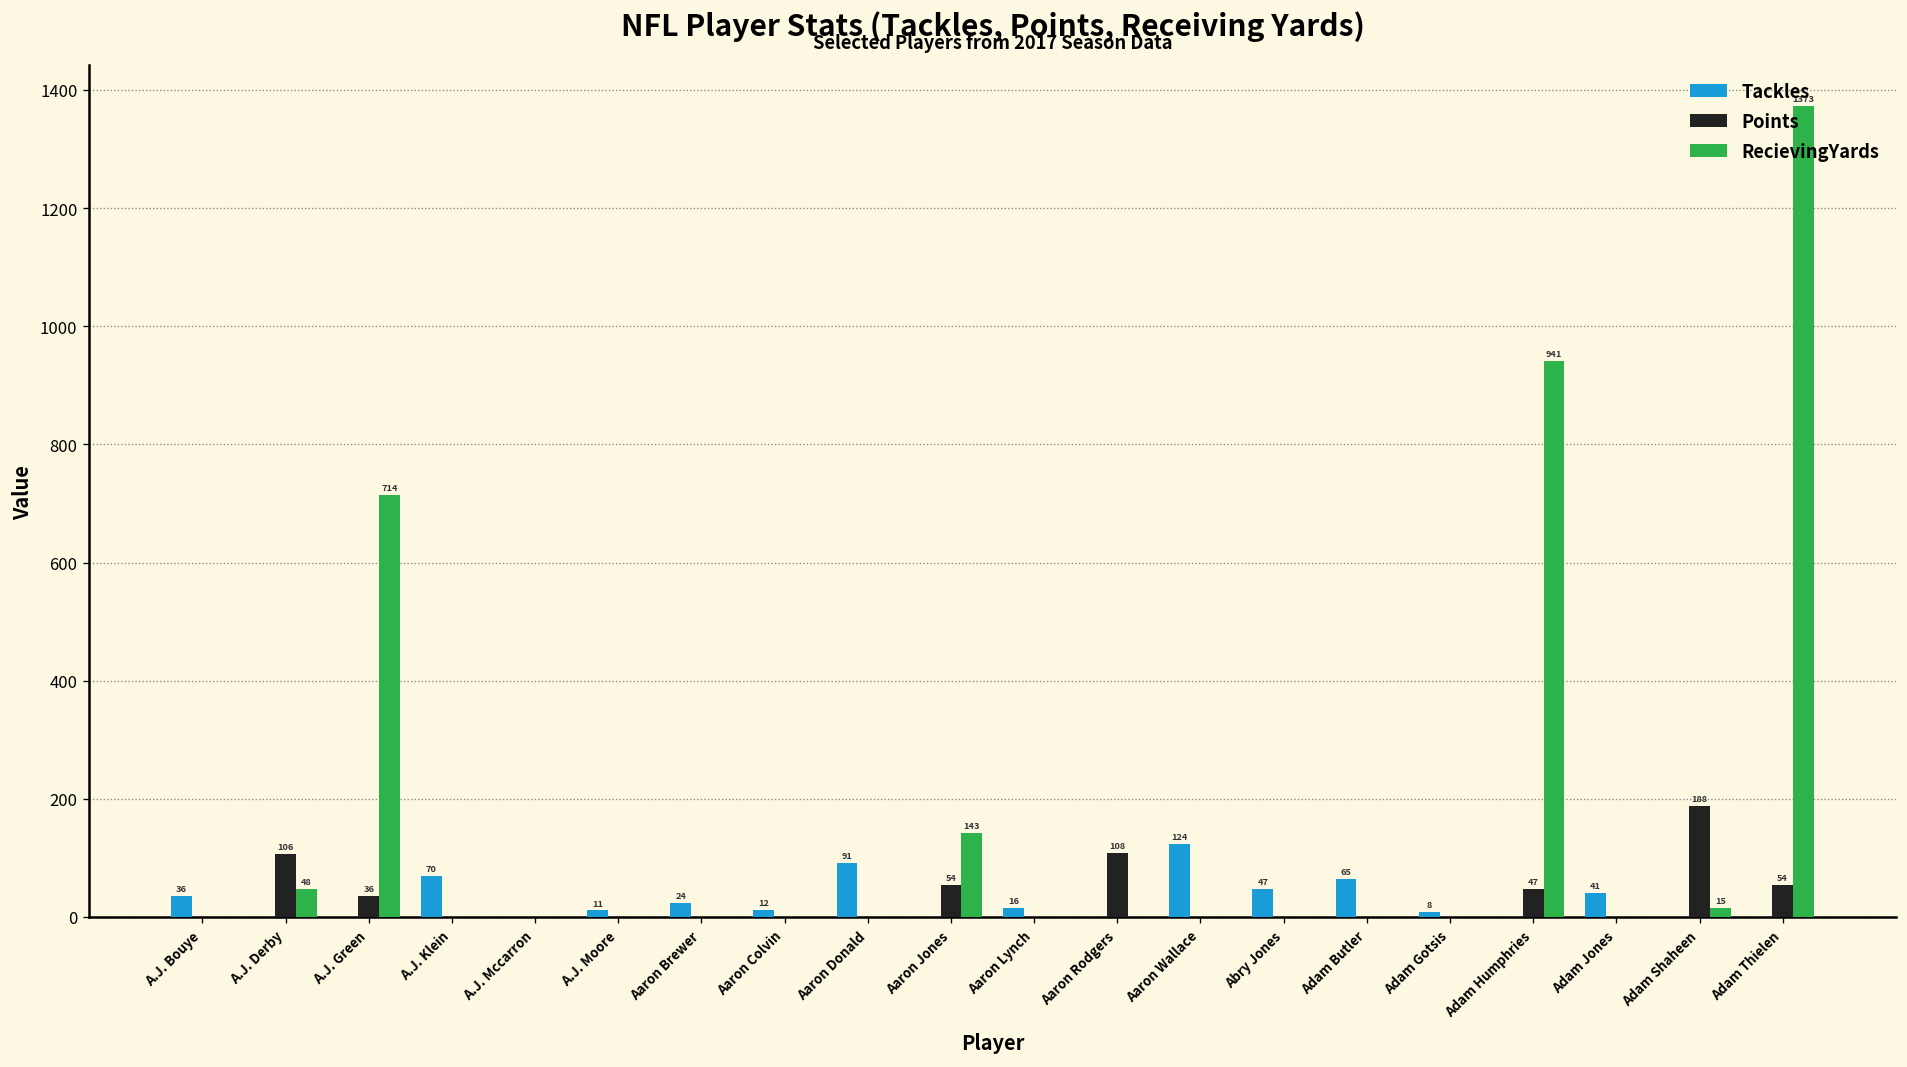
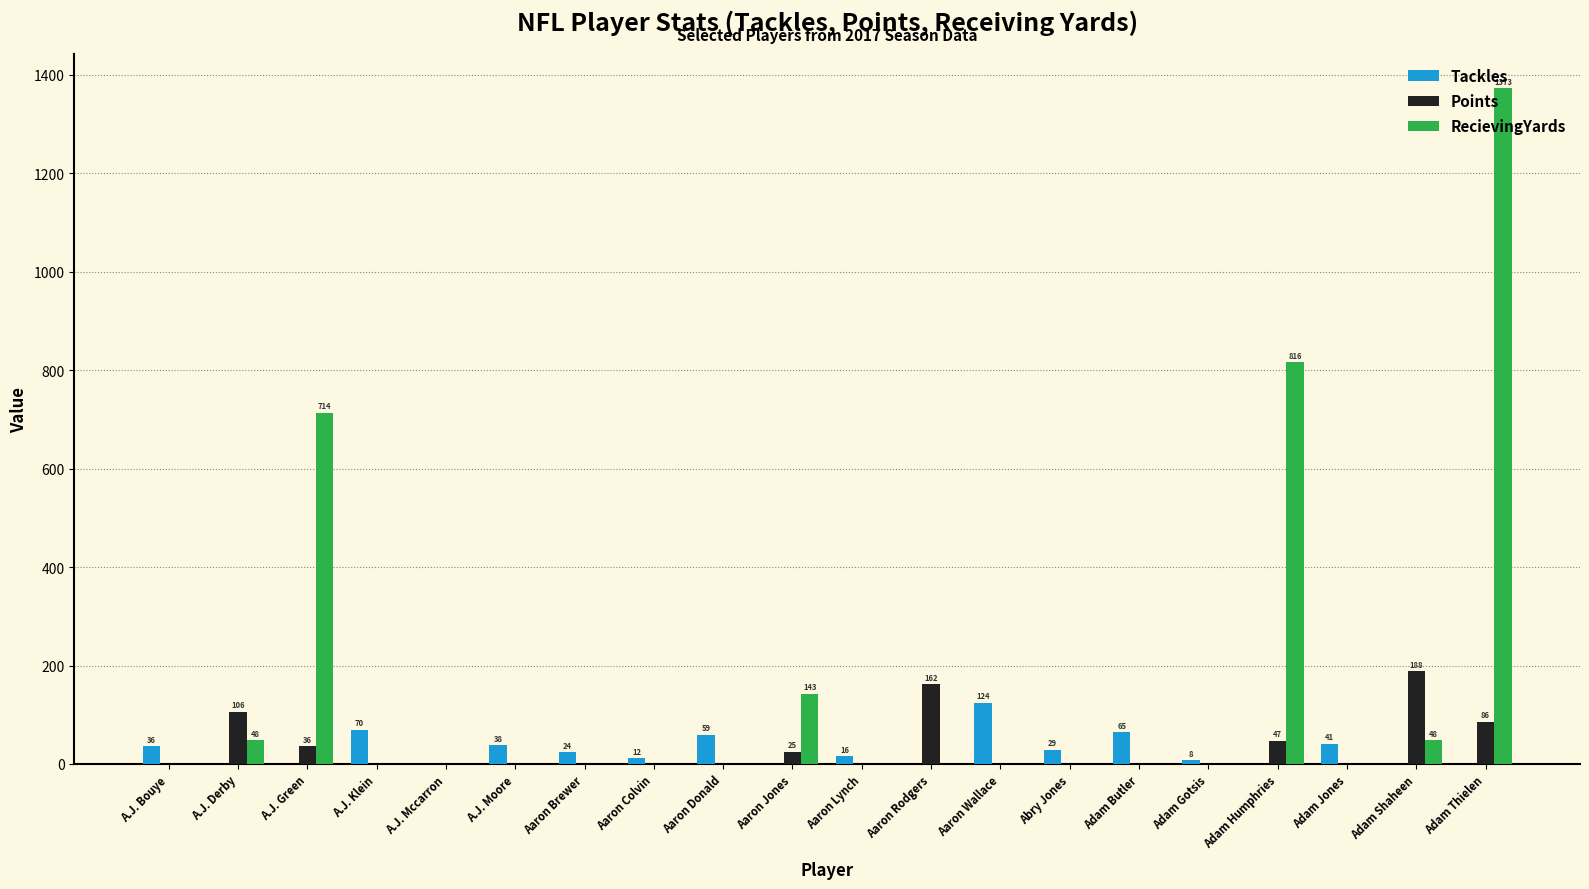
Tackles, A.J. Moore: 11 -> 38
Tackles, Aaron Donald: 91 -> 59
Points, Aaron Jones: 54 -> 25
Points, Aaron Rodgers: 108 -> 162
Tackles, Abry Jones: 47 -> 29
RecievingYards, Adam Humphries: 941 -> 816
RecievingYards, Adam Shaheen: 15 -> 48
Points, Adam Thielen: 54 -> 86
